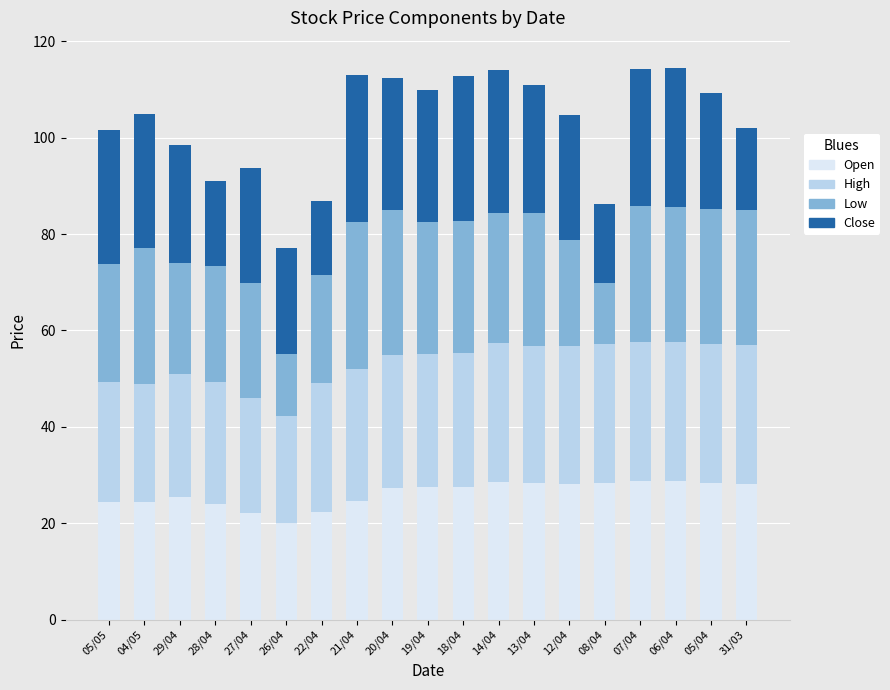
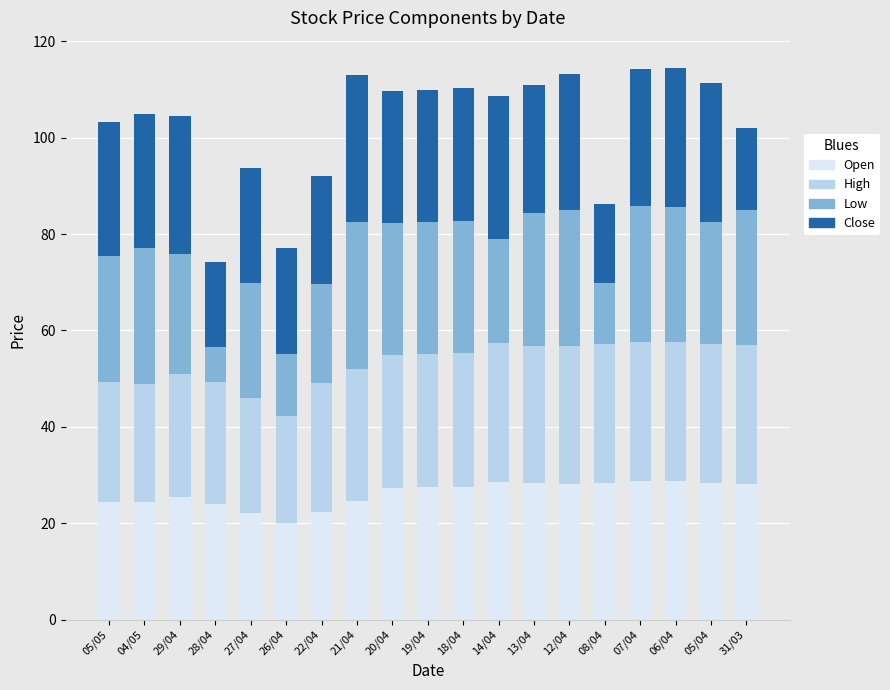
Low, 05/05: 25 -> 26
Low, 29/04: 23 -> 25
Close, 29/04: 24 -> 29
Low, 28/04: 24 -> 7
Low, 22/04: 22 -> 21
Close, 22/04: 15 -> 22
Low, 20/04: 30 -> 27
Close, 18/04: 30 -> 28
Low, 14/04: 27 -> 22
Low, 12/04: 22 -> 28
Close, 12/04: 26 -> 28
Low, 05/04: 28 -> 25
Close, 05/04: 24 -> 29
